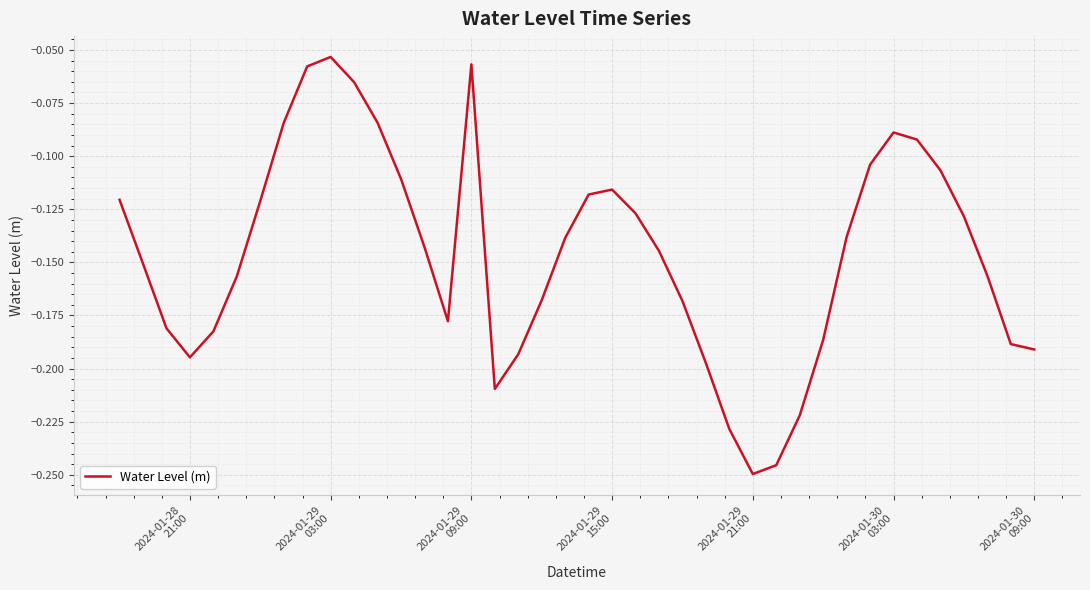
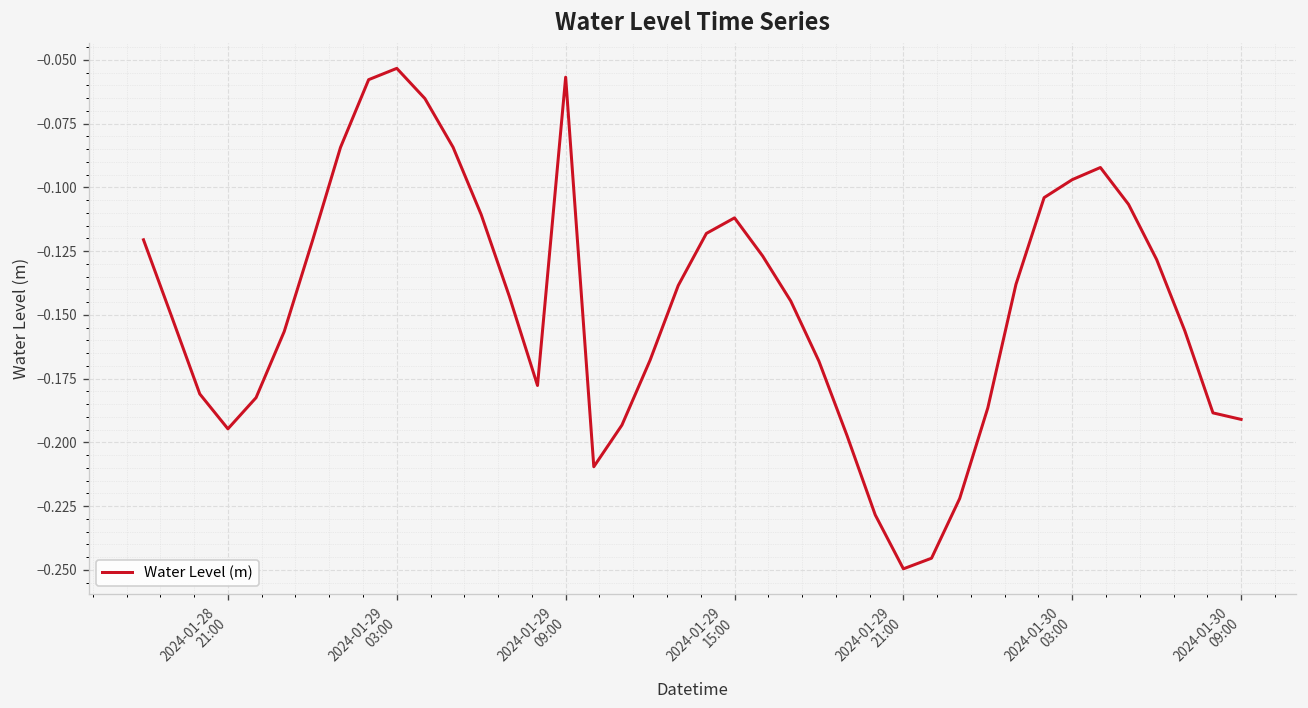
2024-01-29 15:00: -0.116 -> -0.112
2024-01-30 03:00: -0.089 -> -0.097
